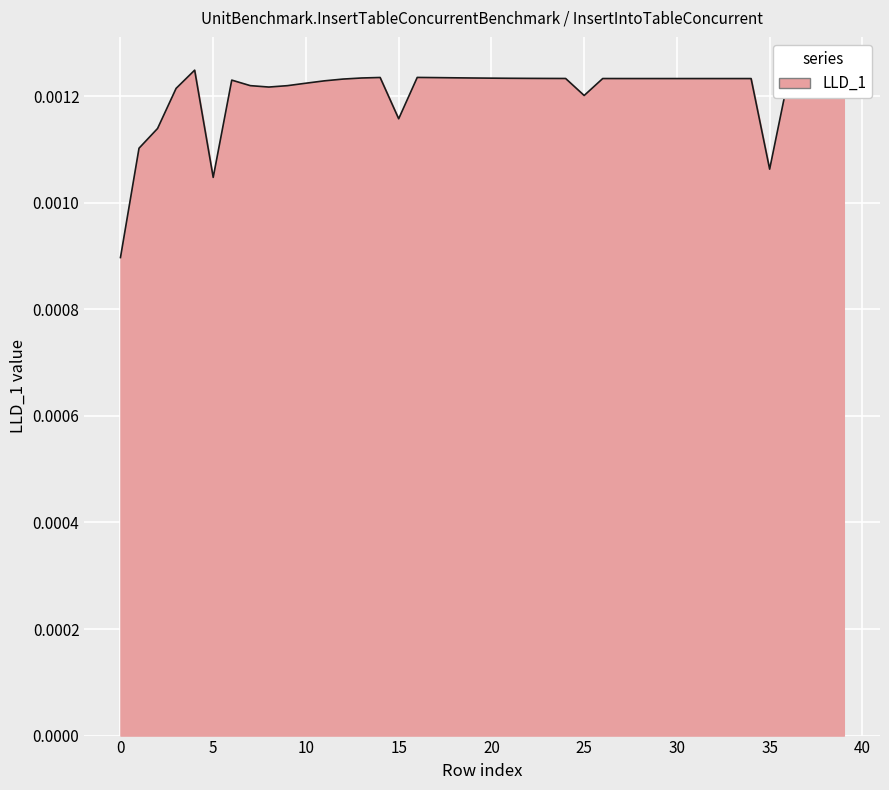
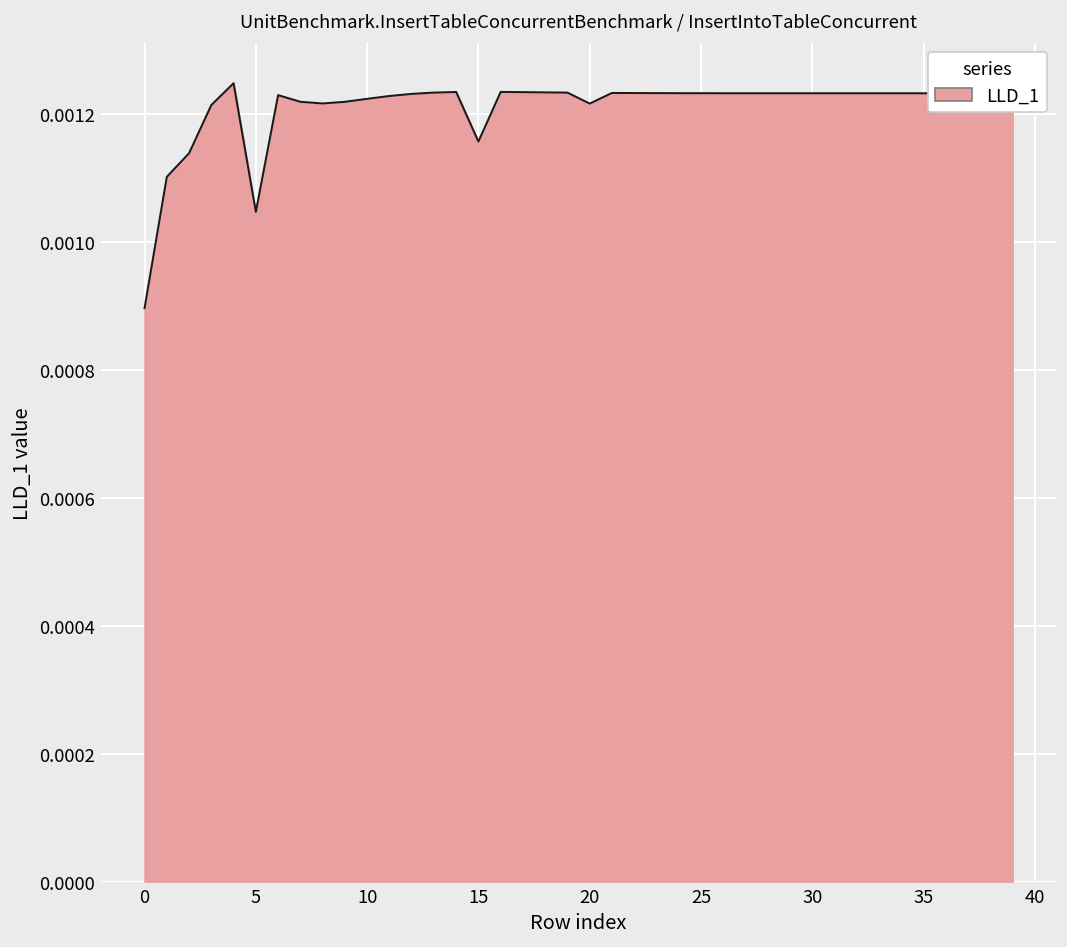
20: 0.00123 -> 0.00122
25: 0.00120 -> 0.00123
35: 0.00106 -> 0.00123
